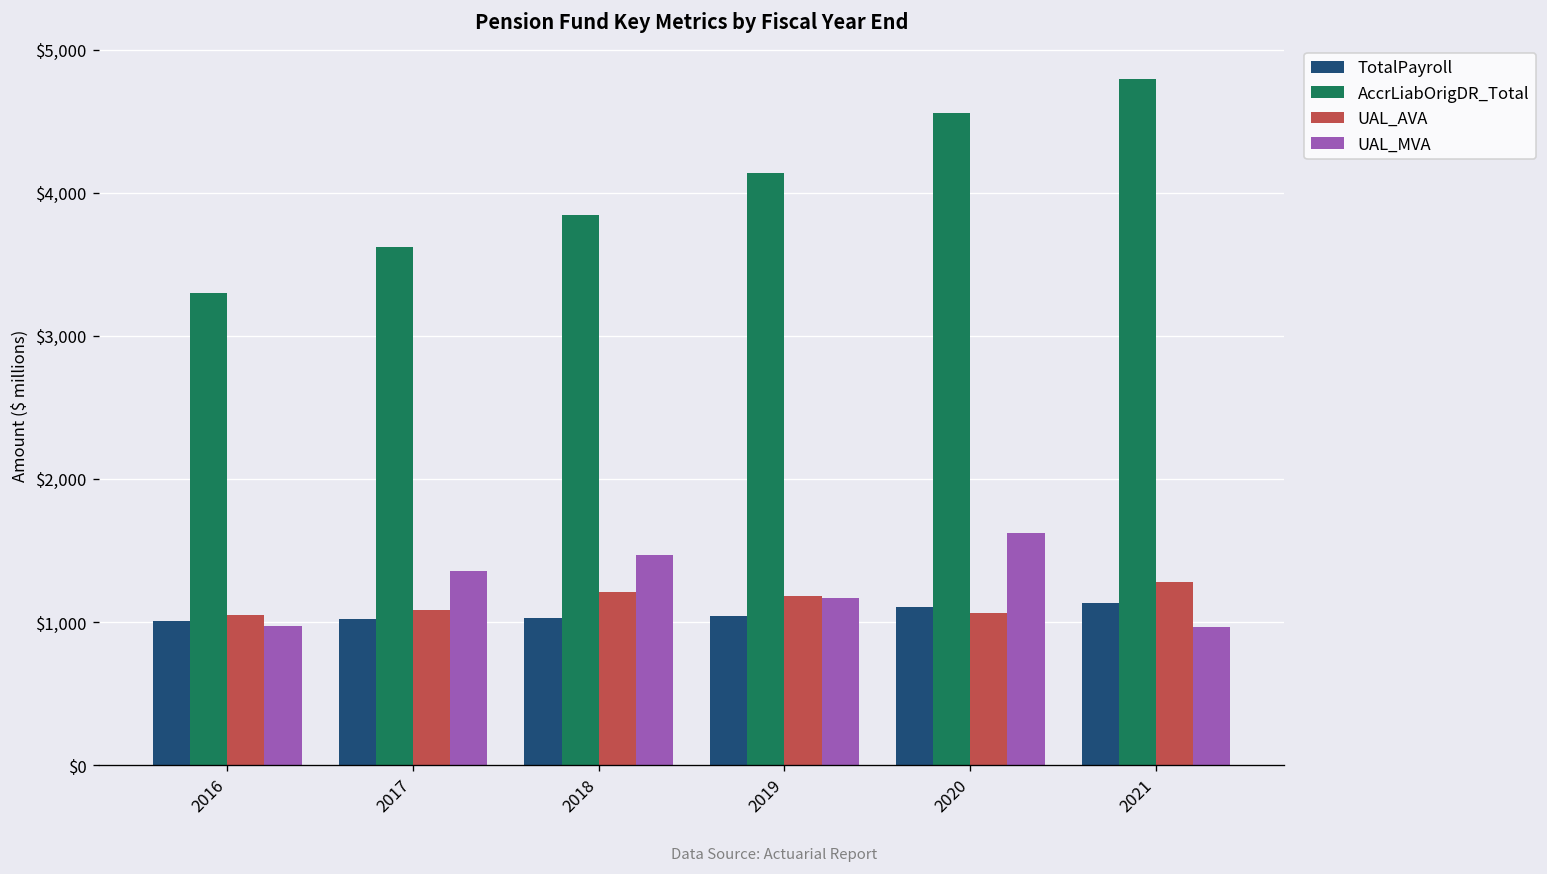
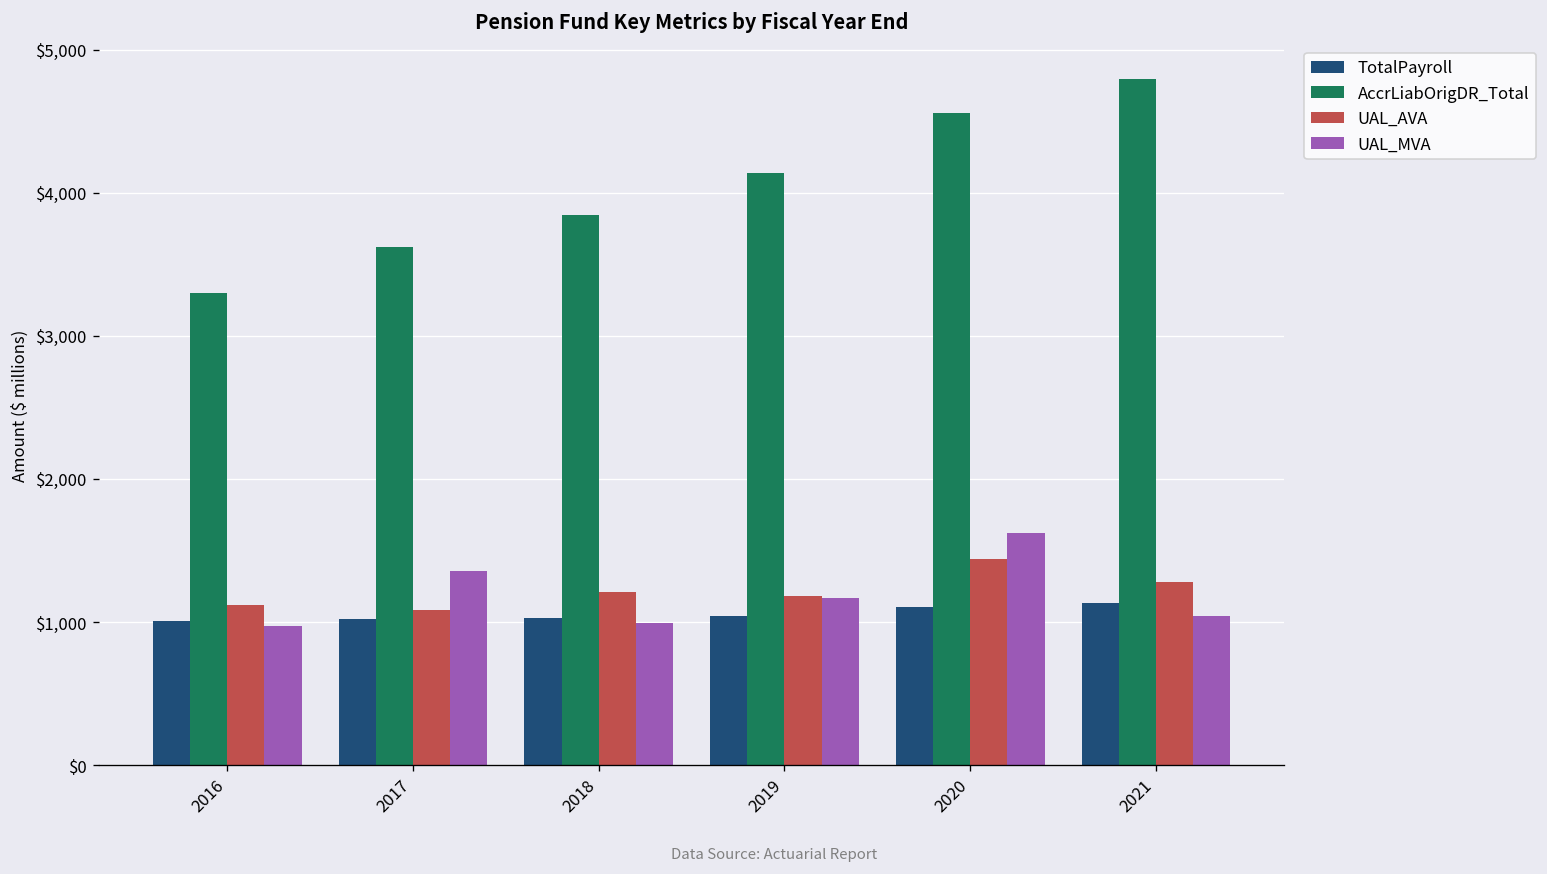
UAL_AVA, 2016: $1,050 -> $1,120
UAL_MVA, 2018: $1,470 -> $990
UAL_AVA, 2020: $1,060 -> $1,440
UAL_MVA, 2021: $970 -> $1,040
